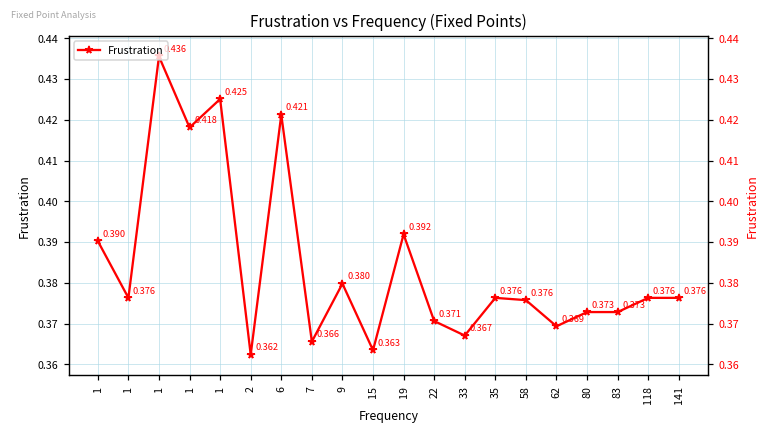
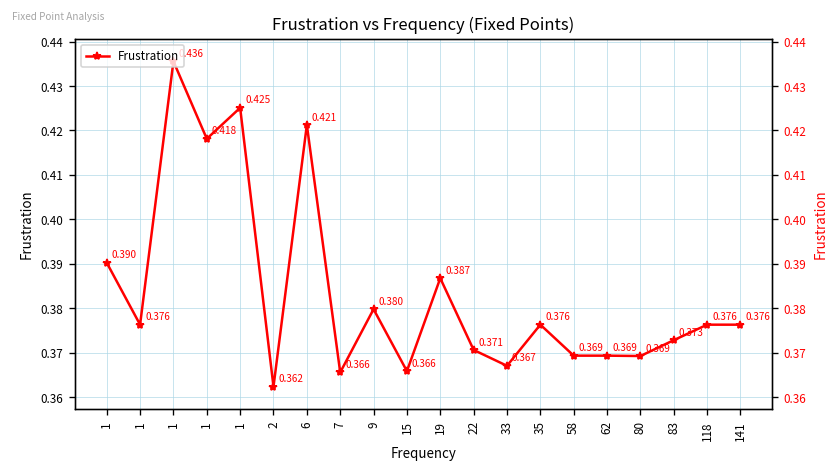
15: 0.363 -> 0.366
19: 0.392 -> 0.387
58: 0.376 -> 0.369
80: 0.373 -> 0.369
